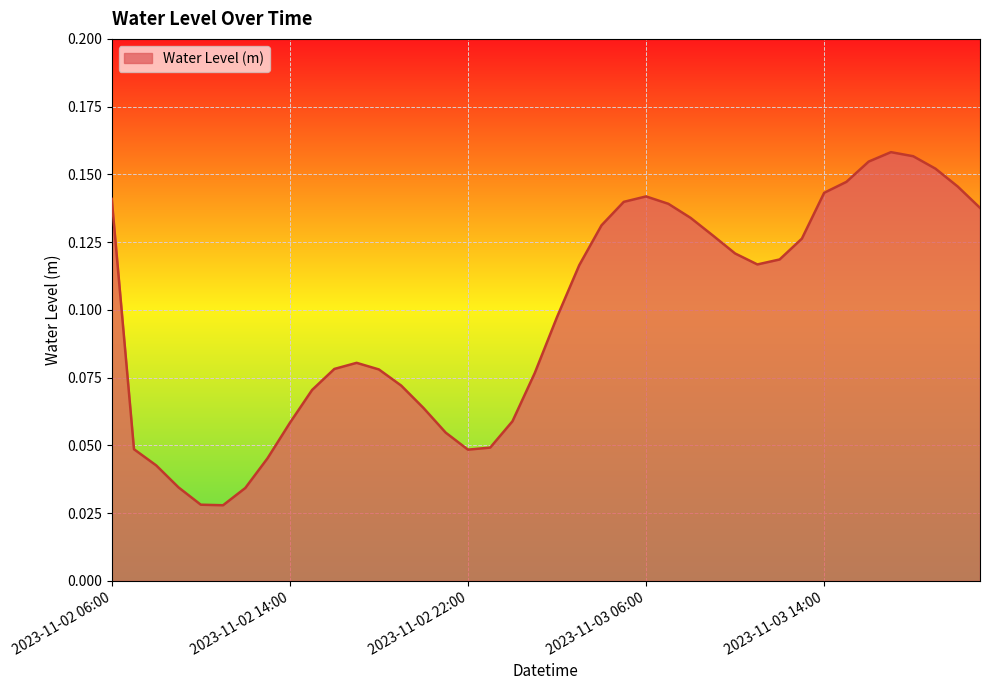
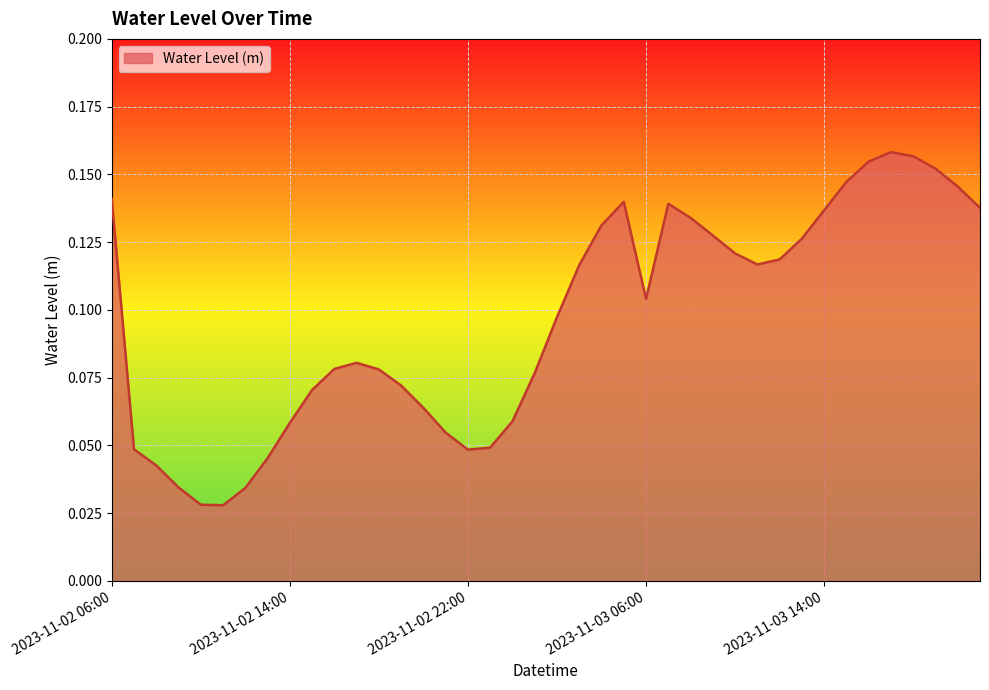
2023-11-03 06:00: 0.142 -> 0.104
2023-11-03 14:00: 0.143 -> 0.137
